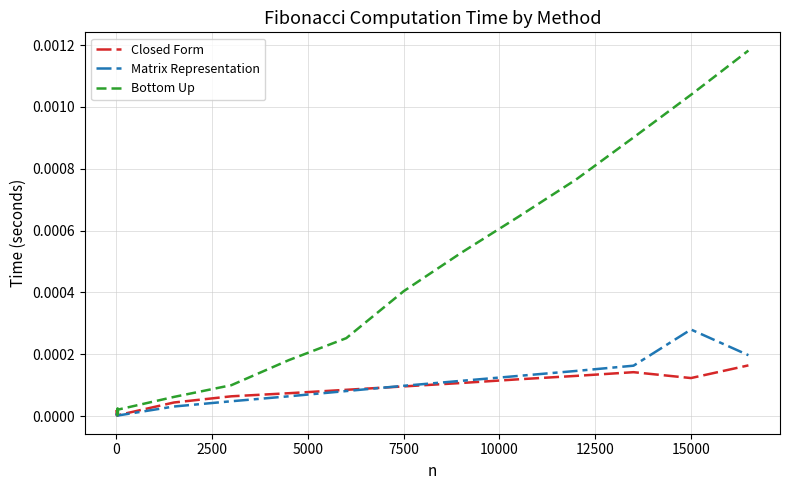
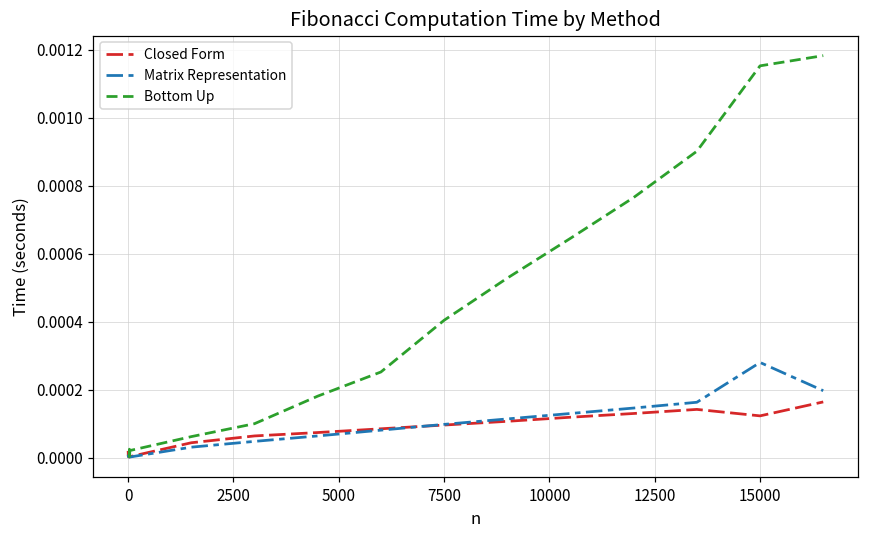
Bottom Up, 15000: 0.00104 -> 0.00115
